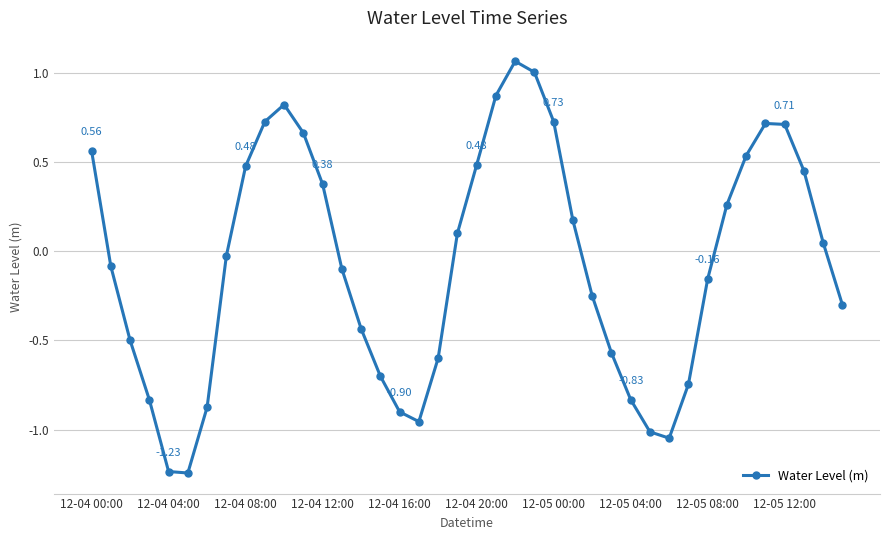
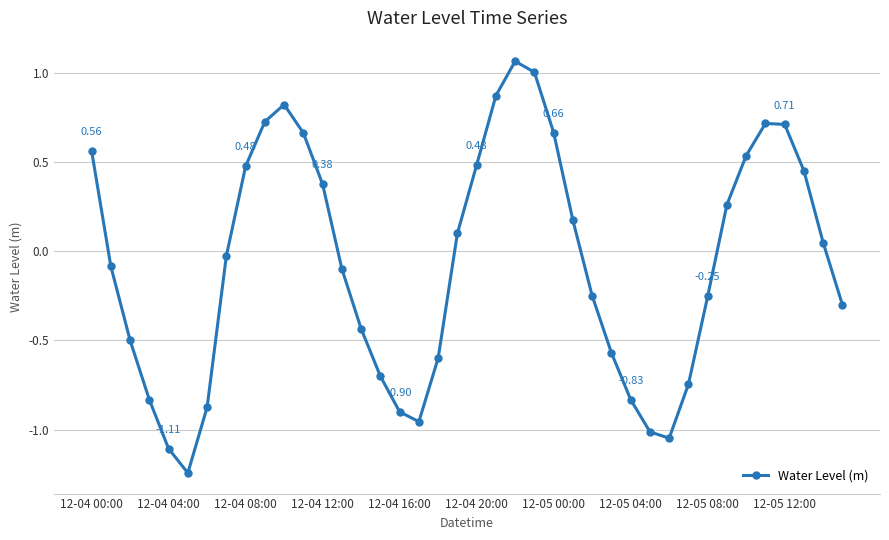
12-04 04:00: -1.23 -> -1.11
12-05 00:00: 0.73 -> 0.66
12-05 08:00: -0.16 -> -0.25
